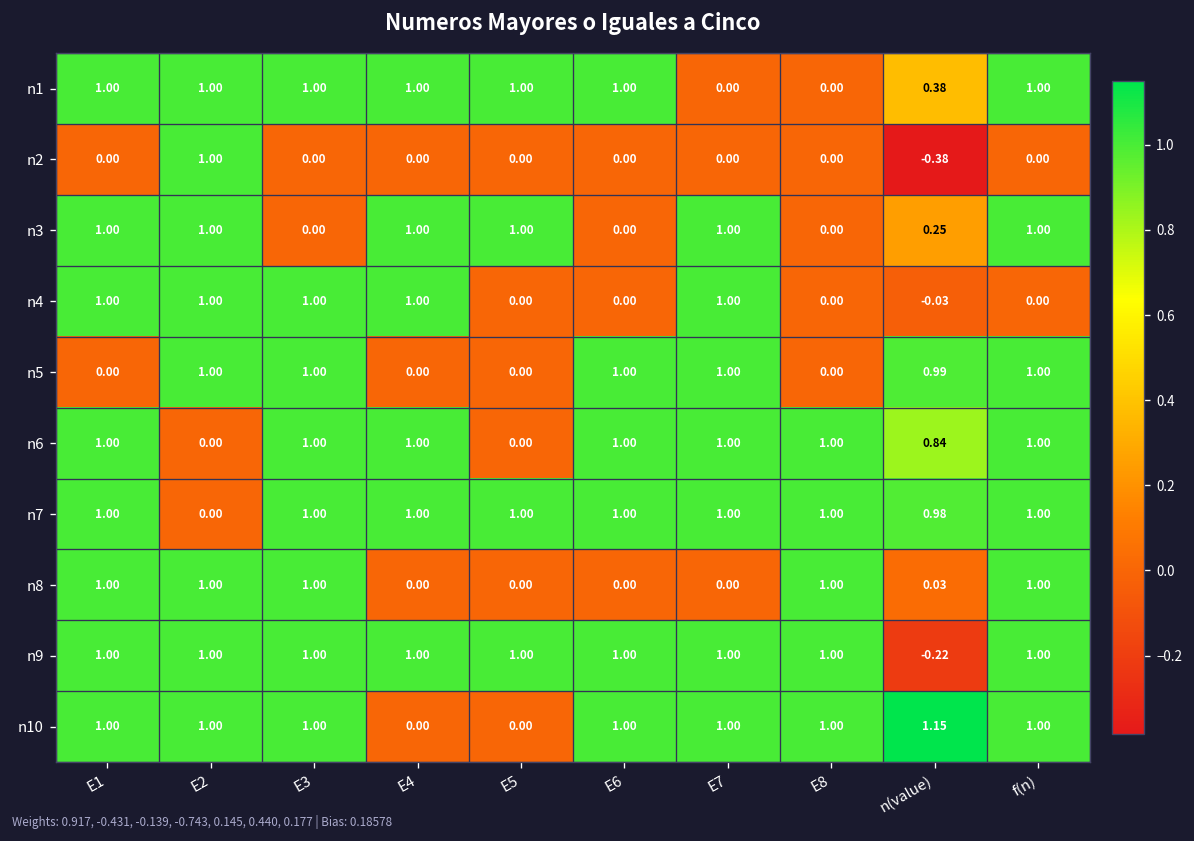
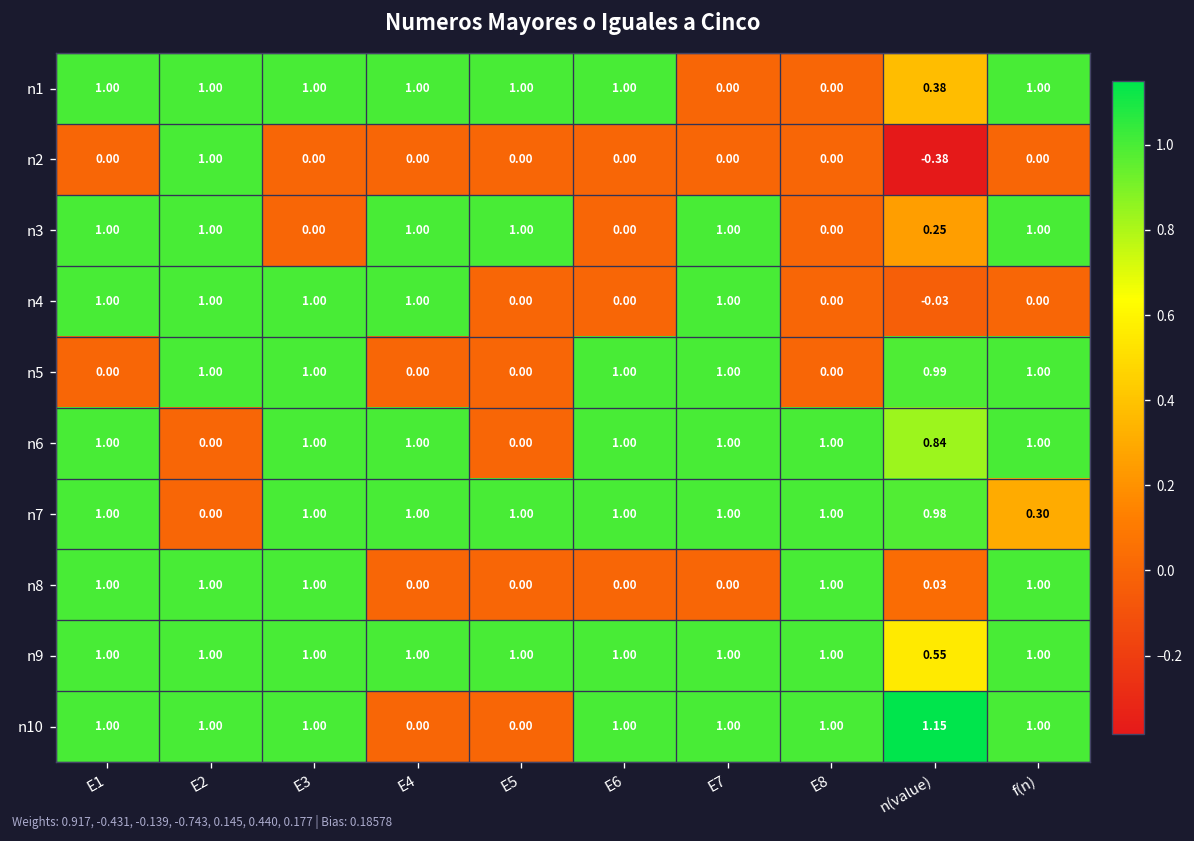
n7, f(n): 1.00 -> 0.30
n9, n(value): -0.22 -> 0.55
